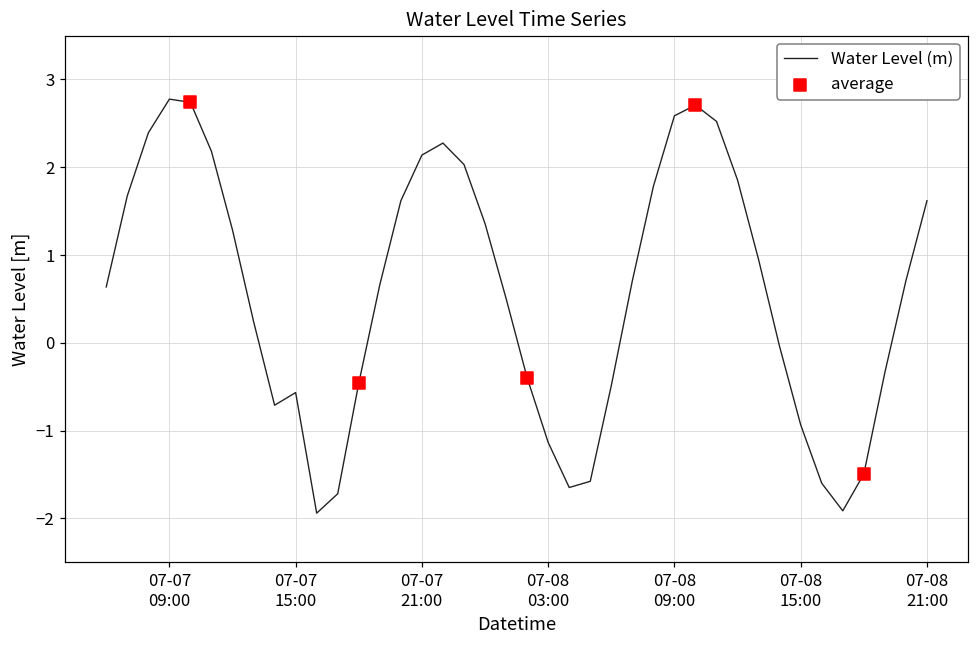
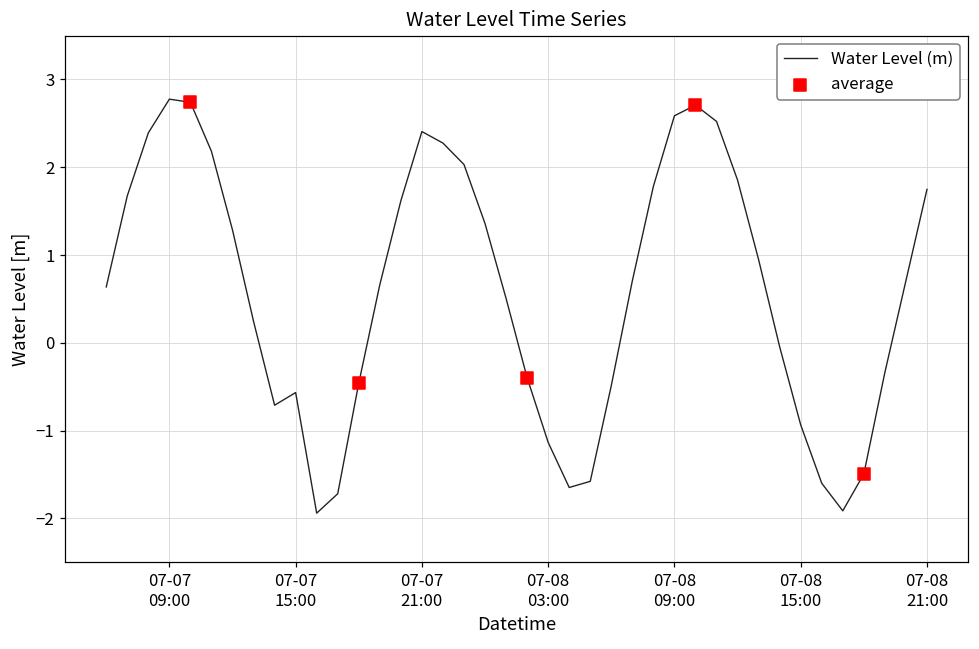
Water Level (m), 07-07 21:00: 2.1 -> 2.4
Water Level (m), 07-08 21:00: 1.6 -> 1.7
